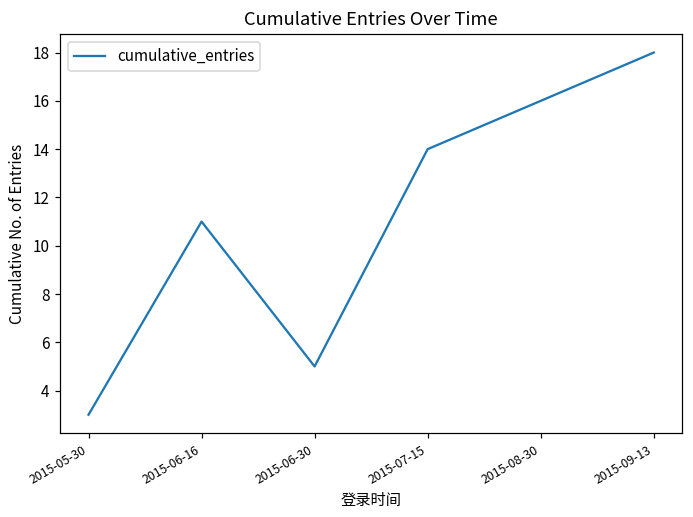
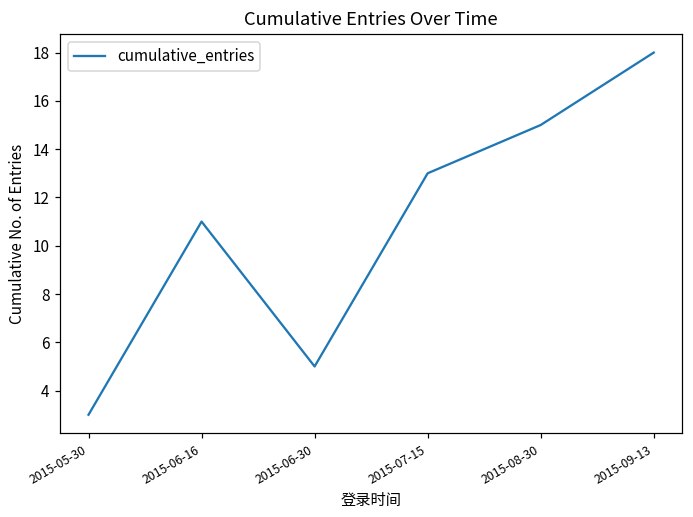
2015-07-15: 14 -> 13
2015-08-30: 16 -> 15
